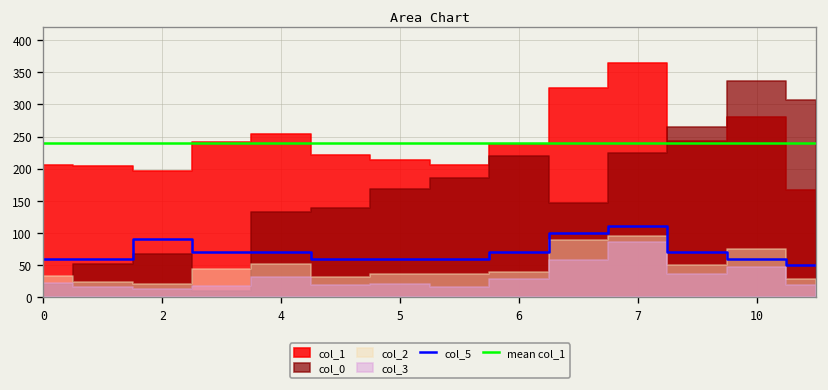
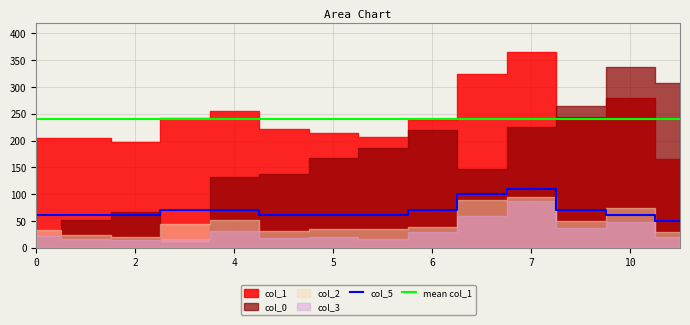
col_5, 2: 90 -> 60
